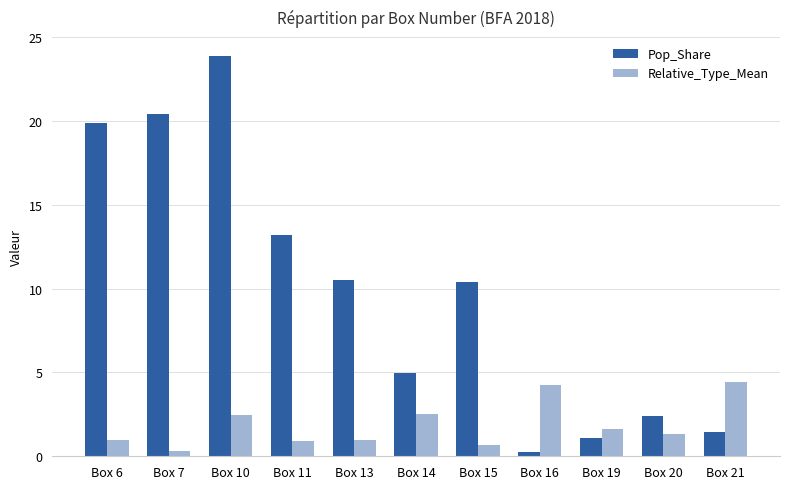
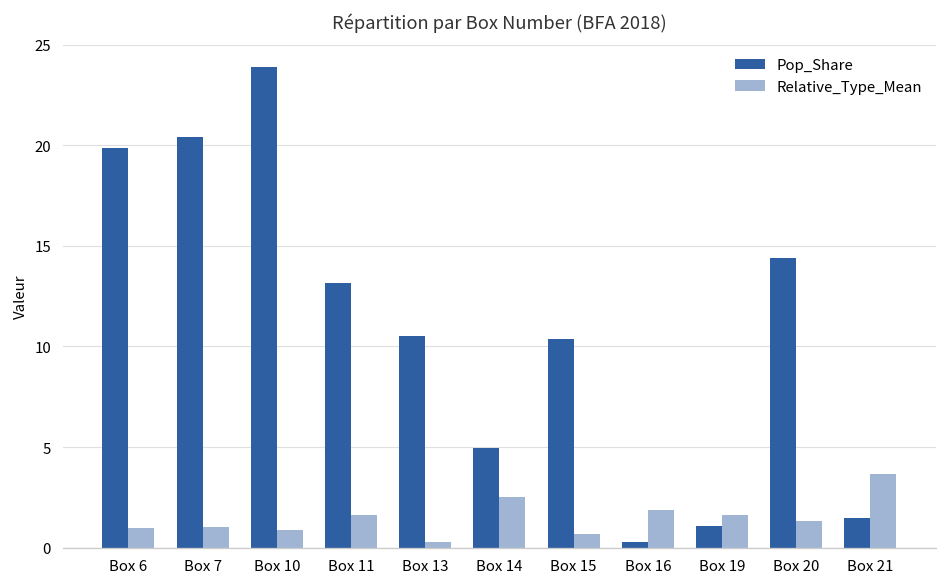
Relative_Type_Mean, Box 7: 0.3 -> 1.0
Relative_Type_Mean, Box 10: 2.5 -> 0.9
Relative_Type_Mean, Box 11: 0.9 -> 1.6
Relative_Type_Mean, Box 13: 1.0 -> 0.3
Relative_Type_Mean, Box 16: 4.2 -> 1.9
Pop_Share, Box 20: 2.4 -> 14.4
Relative_Type_Mean, Box 21: 4.4 -> 3.7
